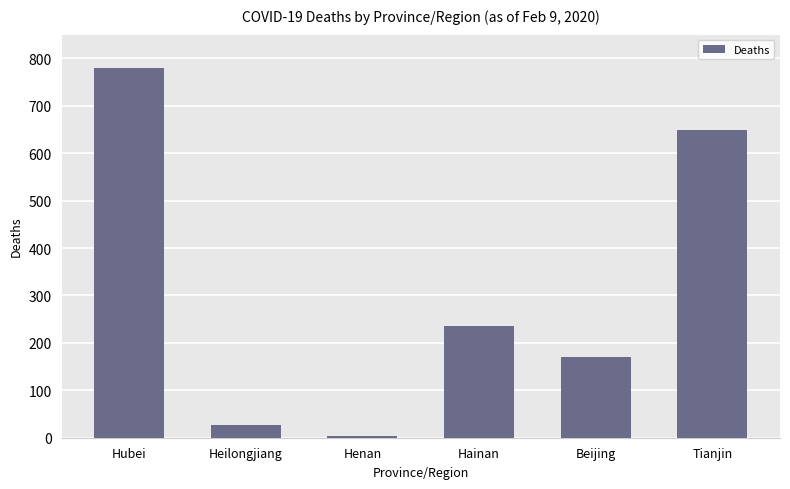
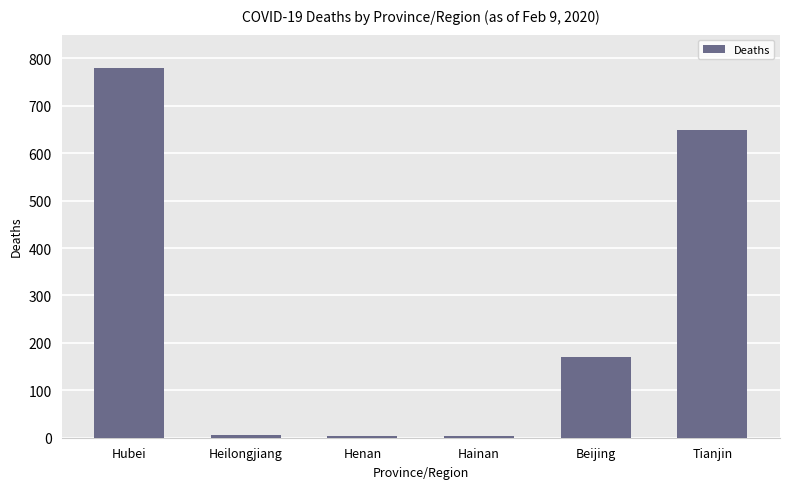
Heilongjiang: 30 -> 10
Hainan: 240 -> 0
